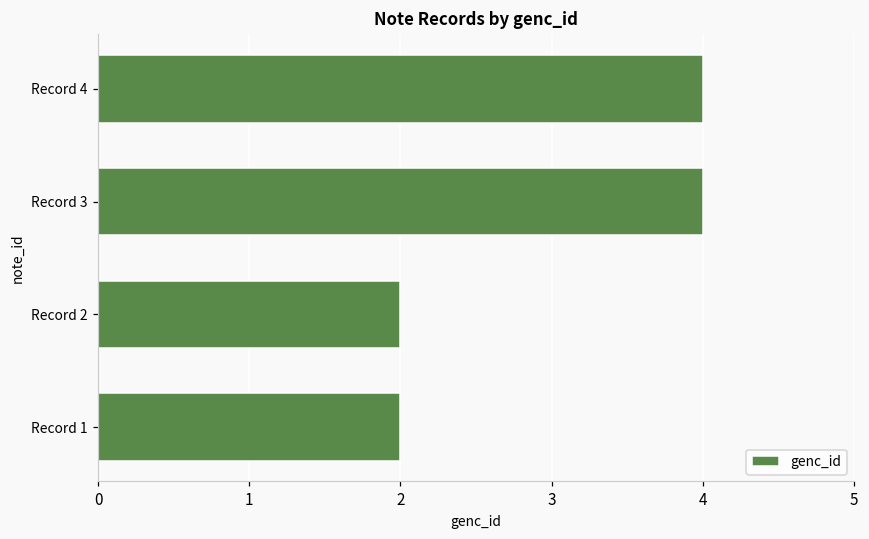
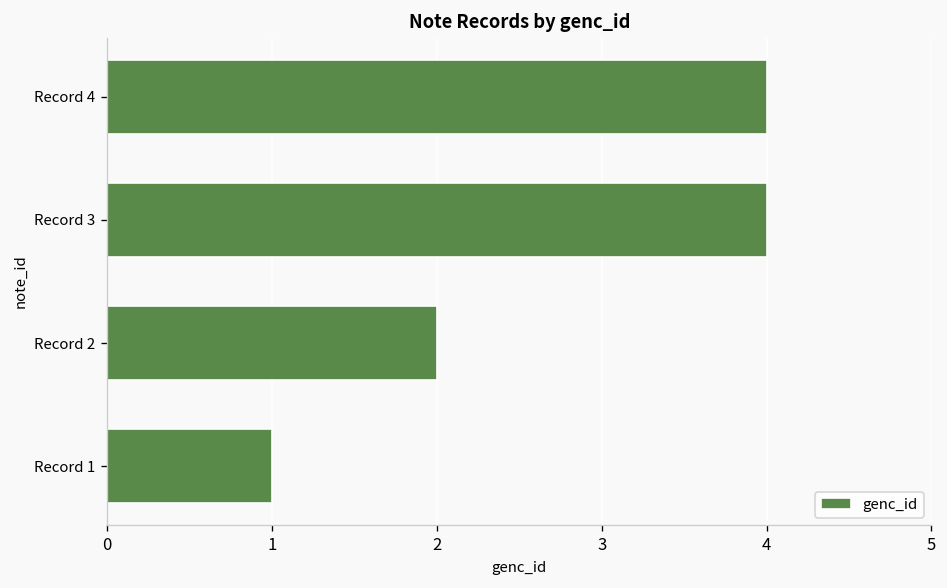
Record 1: 2 -> 1
